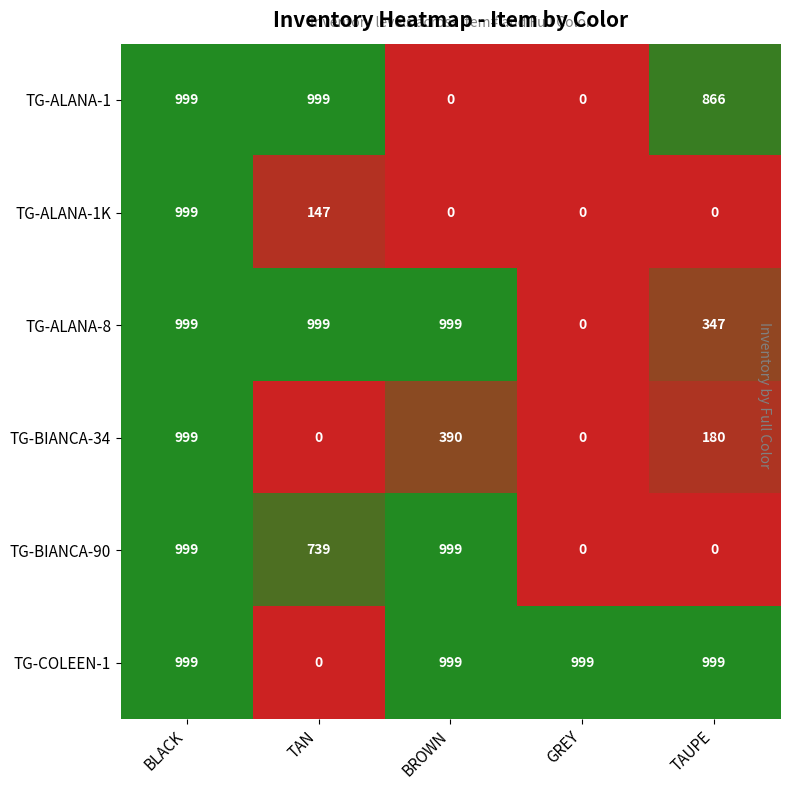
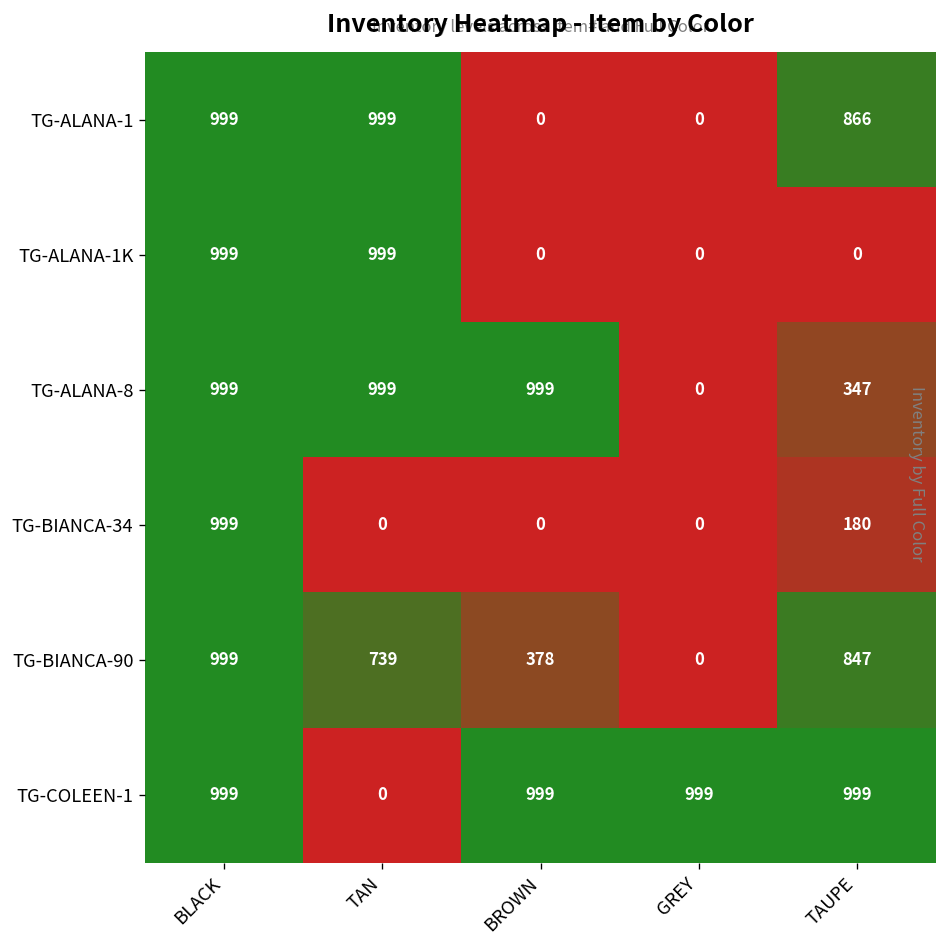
TG-ALANA-1K, TAN: 147 -> 999
TG-BIANCA-34, BROWN: 390 -> 0
TG-BIANCA-90, BROWN: 999 -> 378
TG-BIANCA-90, TAUPE: 0 -> 847
